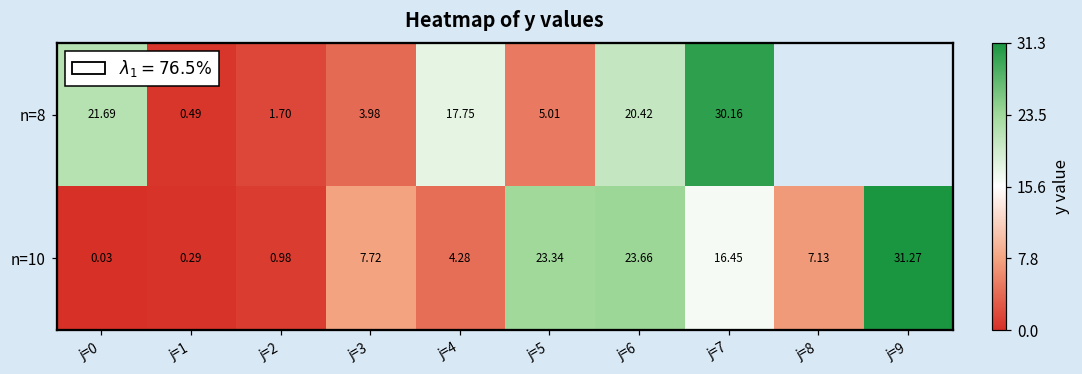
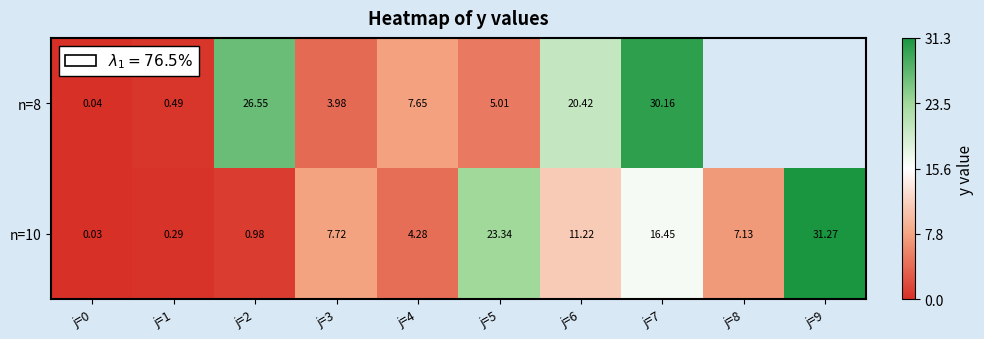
n=8, j=0: 21.69 -> 0.04
n=8, j=2: 1.70 -> 26.55
n=8, j=4: 17.75 -> 7.65
n=10, j=6: 23.66 -> 11.22
